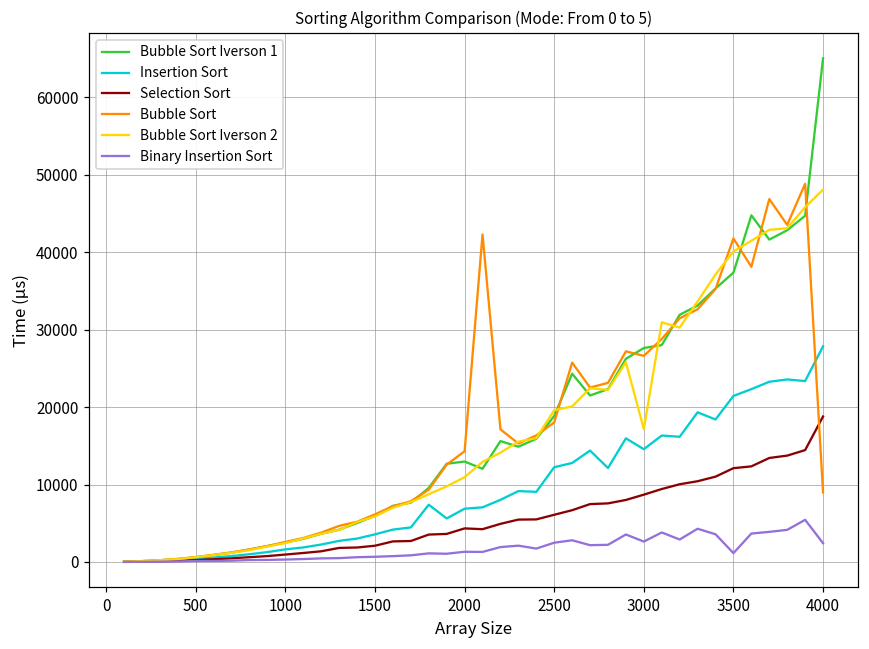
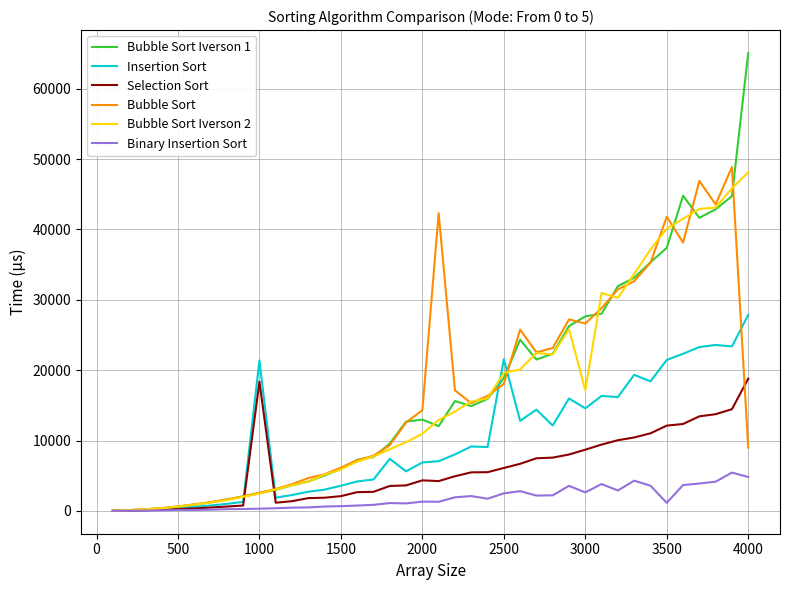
Insertion Sort, 1000: 2000 -> 21000
Selection Sort, 1000: 1000 -> 18000
Insertion Sort, 2500: 12000 -> 22000
Binary Insertion Sort, 4000: 2000 -> 5000
